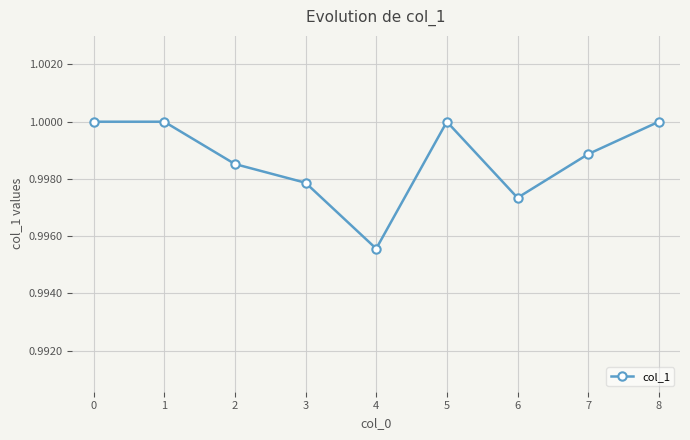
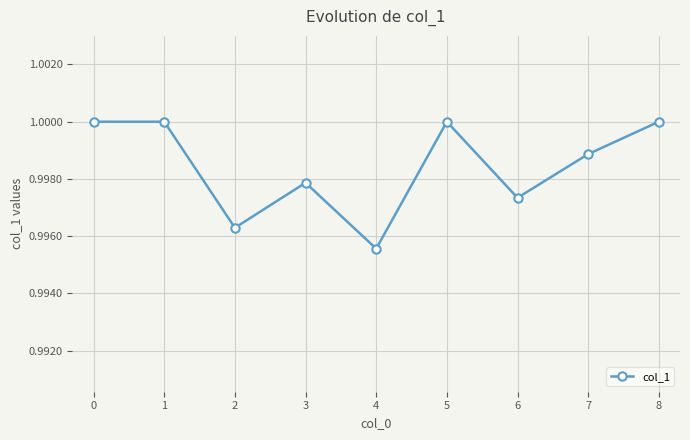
2: 0.9985 -> 0.9963
